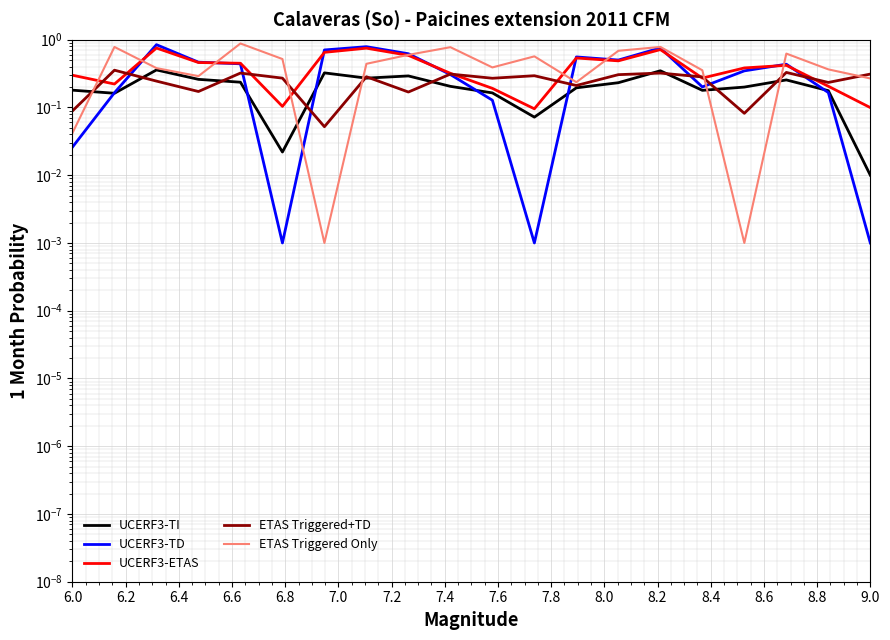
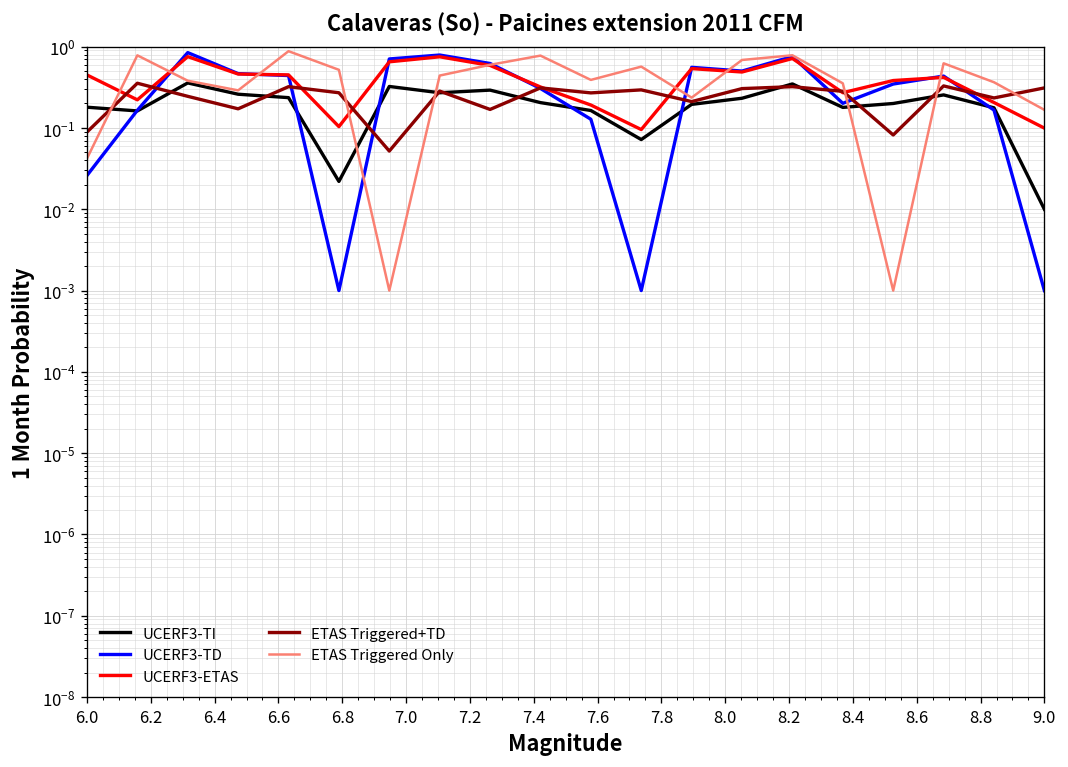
UCERF3-ETAS, 6.0: 0.3 -> 0.4
ETAS Triggered Only, 9.0: 0.27 -> 0.17
